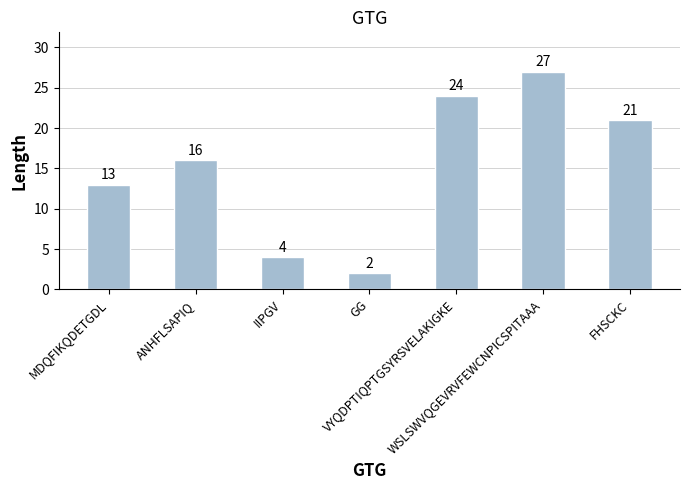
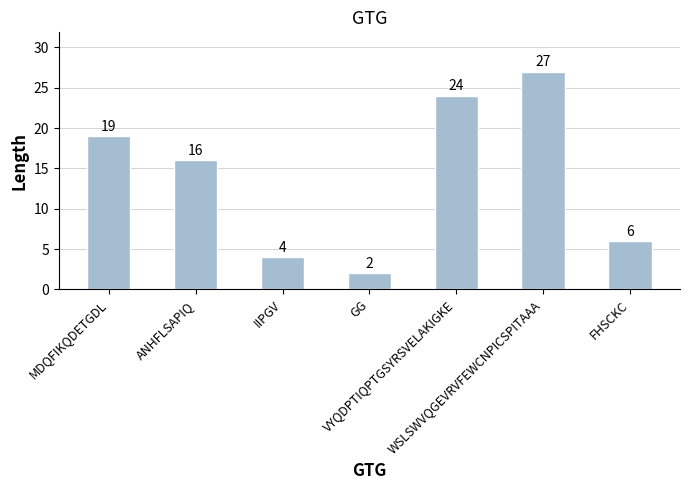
MDQFIKQDETGDL: 13 -> 19
FHSCKC: 21 -> 6
